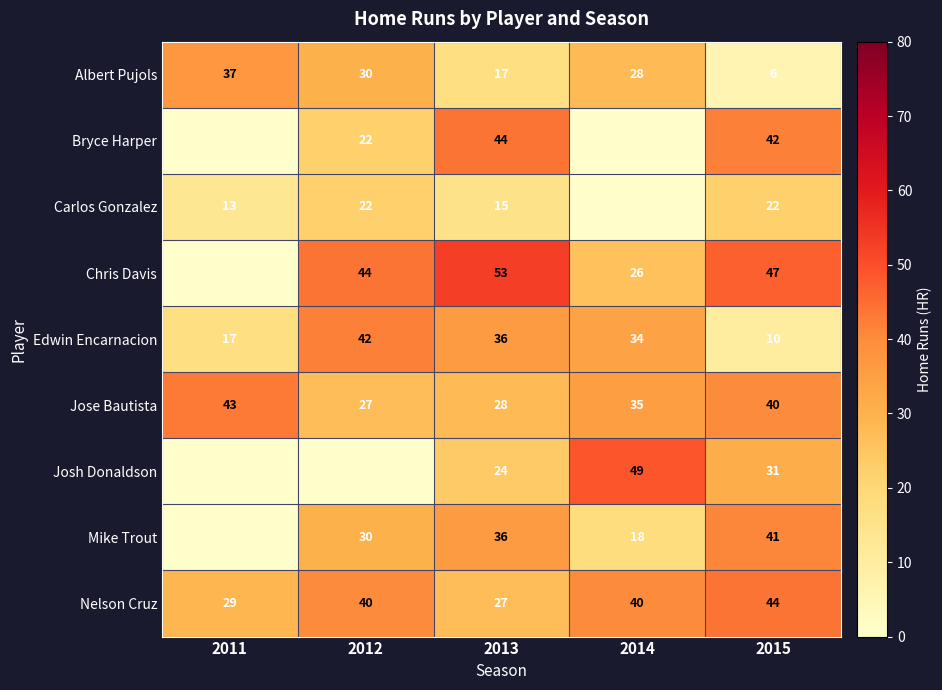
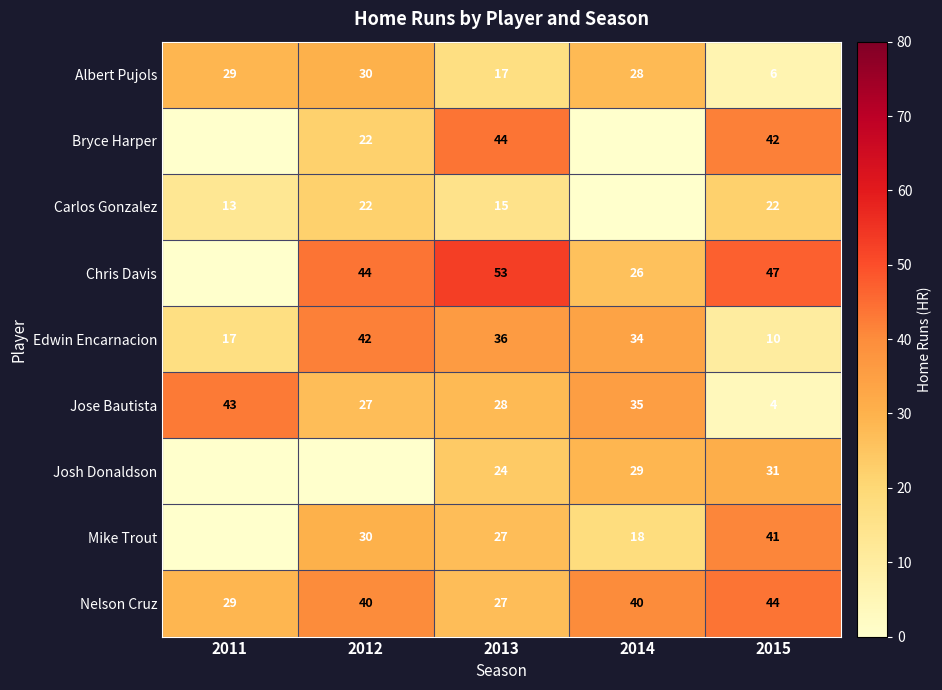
Albert Pujols, 2011: 37 -> 29
Jose Bautista, 2015: 40 -> 4
Josh Donaldson, 2014: 49 -> 29
Mike Trout, 2013: 36 -> 27
